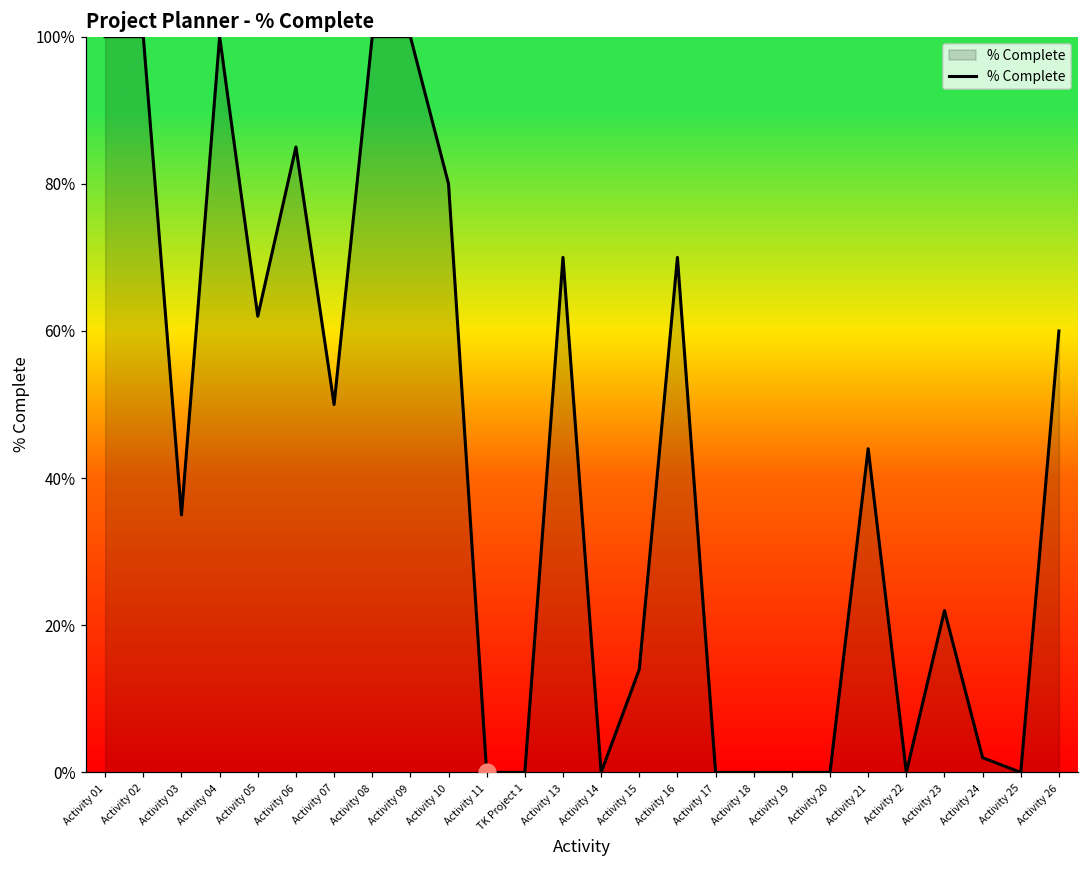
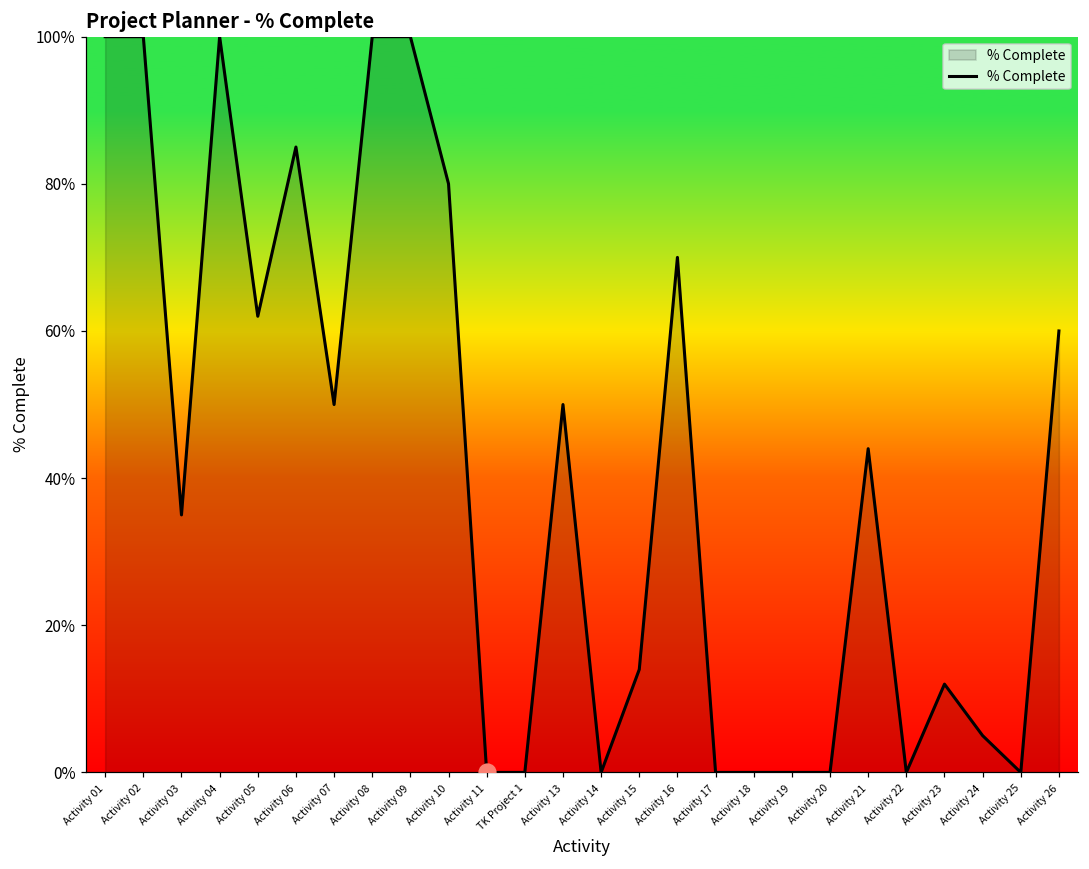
% Complete, Activity 13: 70% -> 50%
% Complete, Activity 23: 22% -> 12%
% Complete, Activity 24: 2% -> 5%
